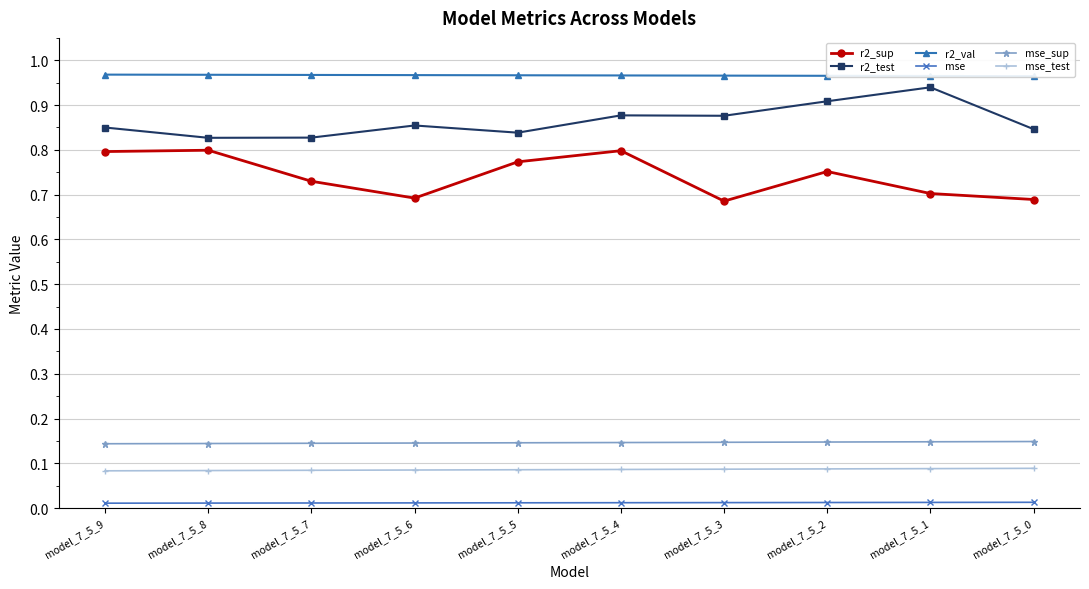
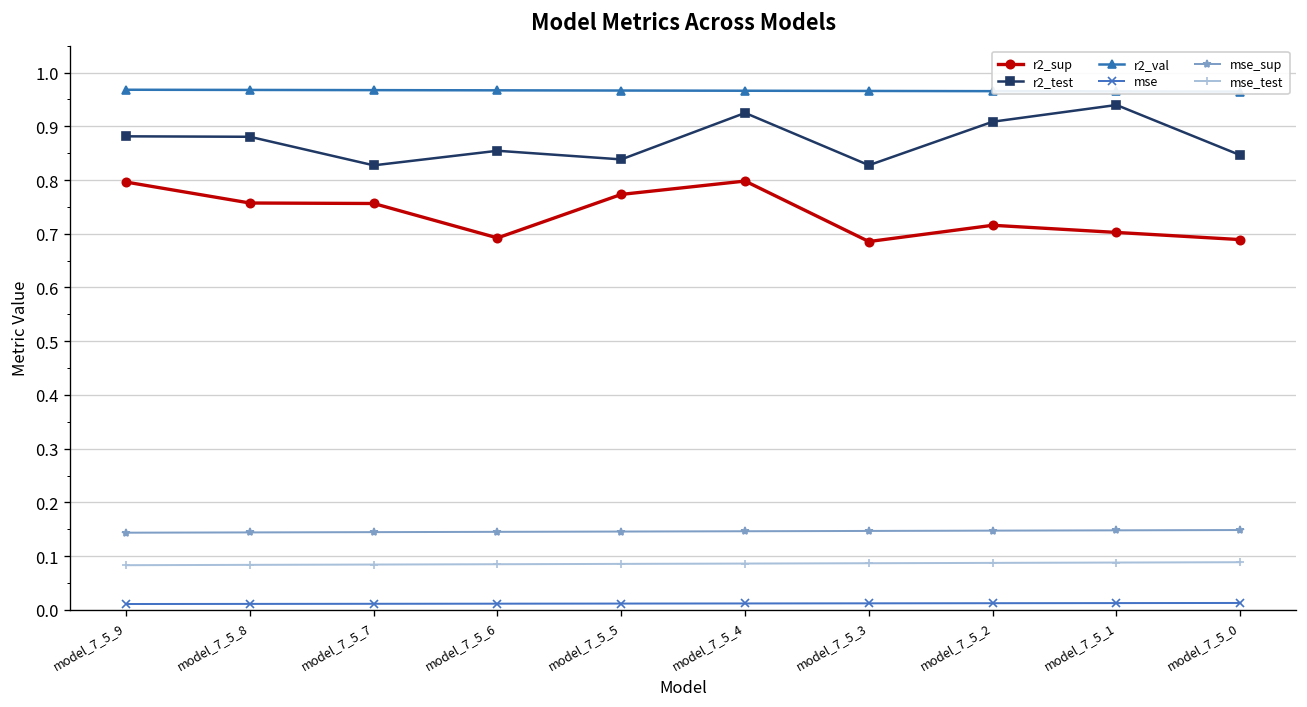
r2_test, model_7_5_9: 0.85 -> 0.88
r2_sup, model_7_5_8: 0.80 -> 0.76
r2_test, model_7_5_8: 0.83 -> 0.88
r2_sup, model_7_5_7: 0.73 -> 0.76
r2_test, model_7_5_4: 0.88 -> 0.92
r2_test, model_7_5_3: 0.88 -> 0.83
r2_sup, model_7_5_2: 0.75 -> 0.72
